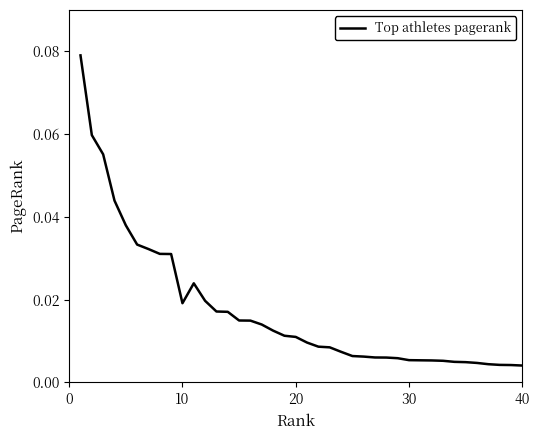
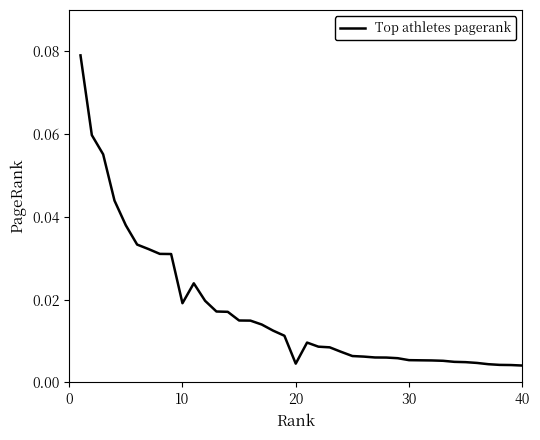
20: 0.011 -> 0.005
